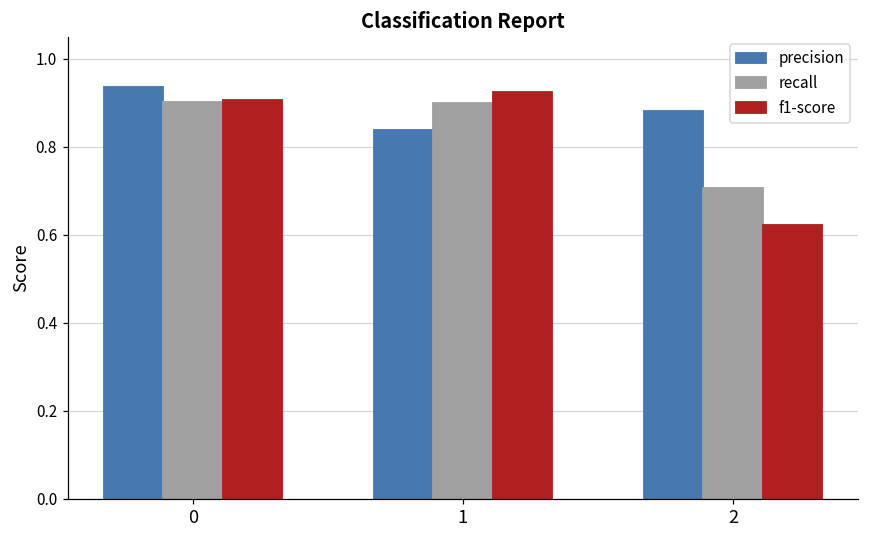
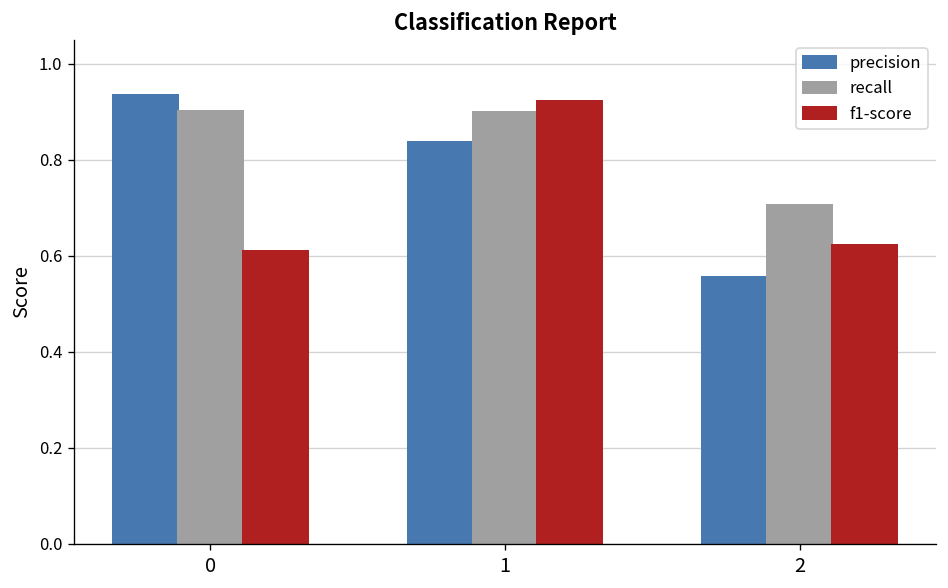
f1-score, 0: 0.91 -> 0.61
precision, 2: 0.88 -> 0.56
